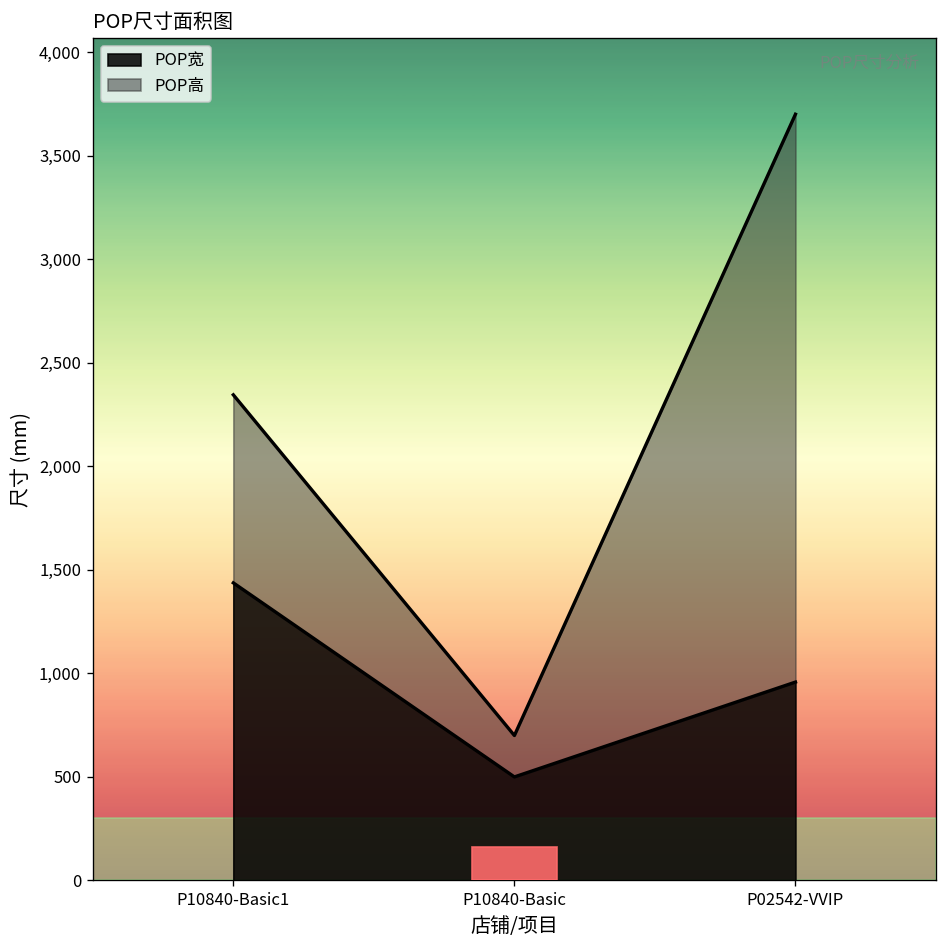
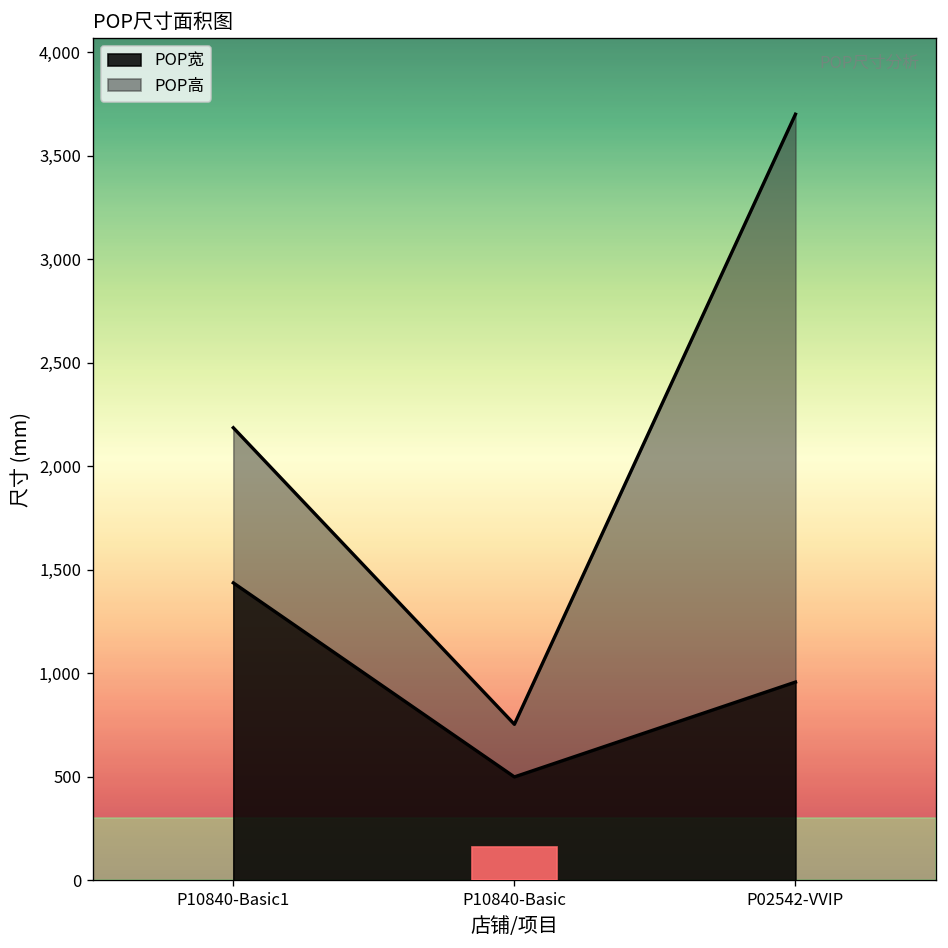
POP高, P10840-Basic1: 2,350 -> 2,190
POP高, P10840-Basic: 700 -> 750
